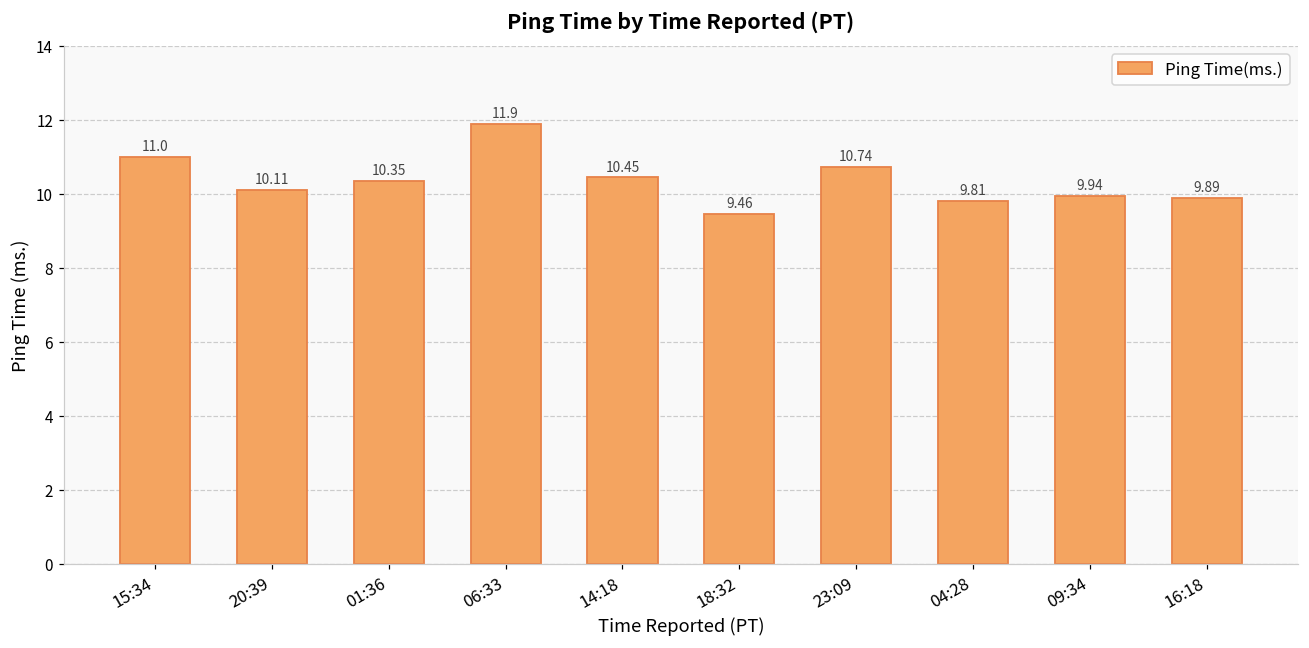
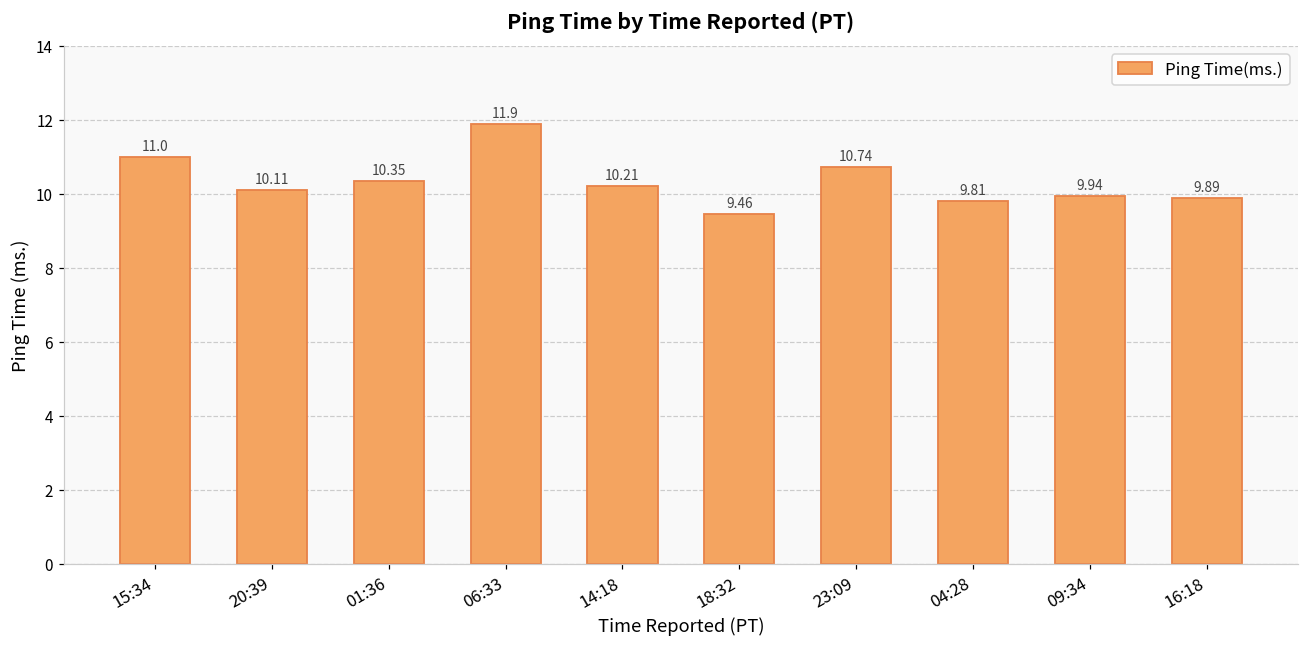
14:18: 10.45 -> 10.21
